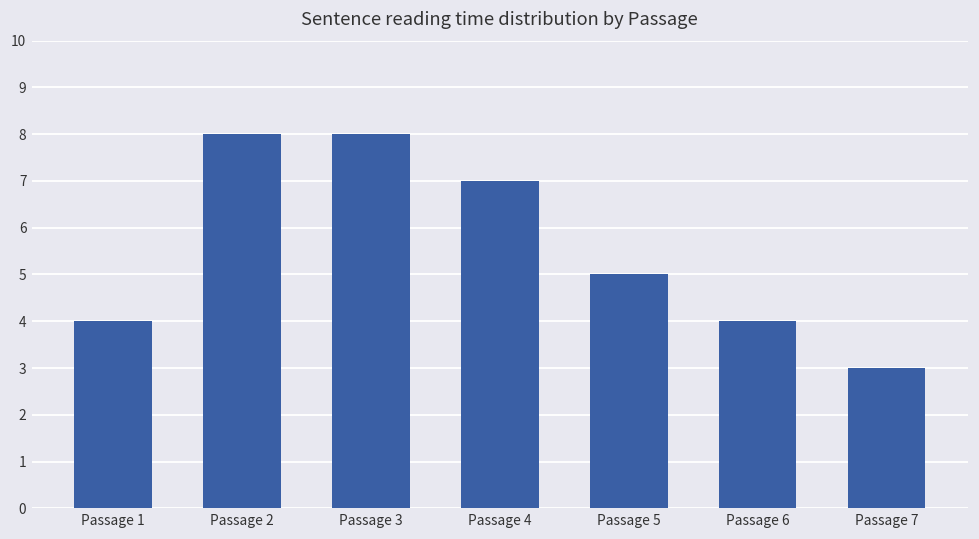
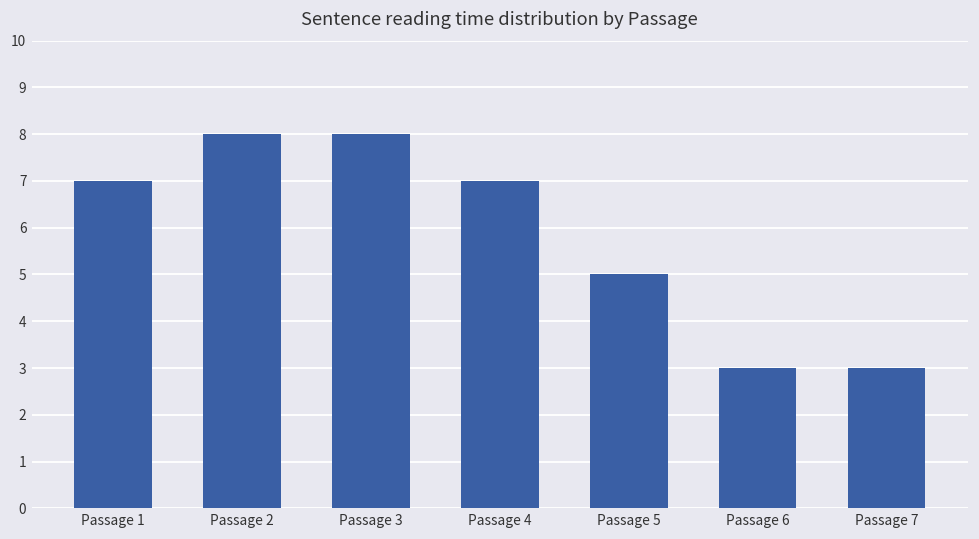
Passage 1: 4 -> 7
Passage 6: 4 -> 3
